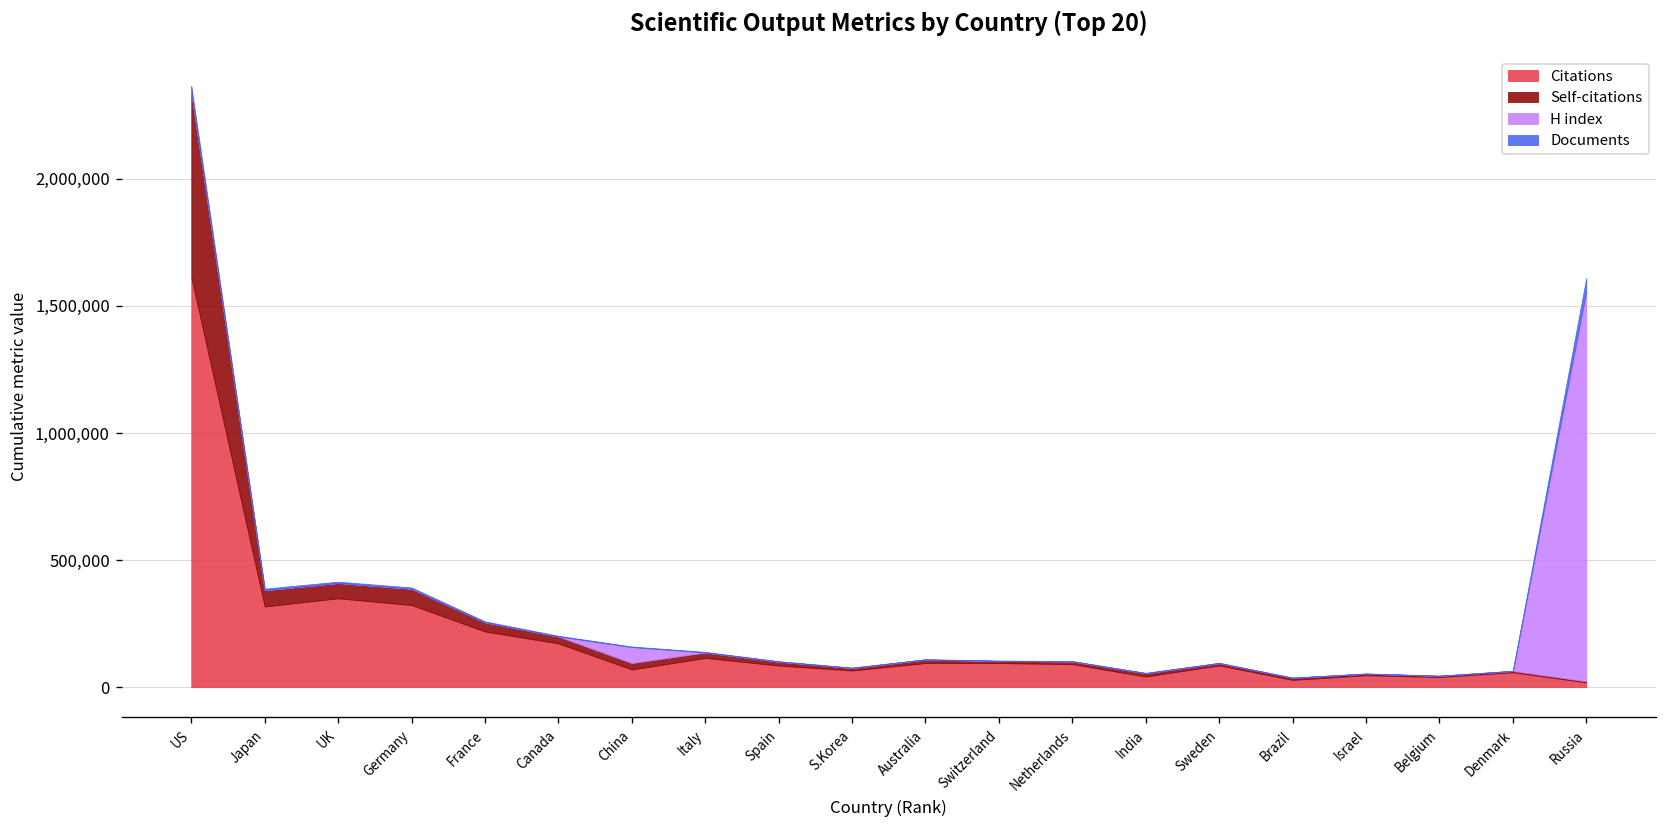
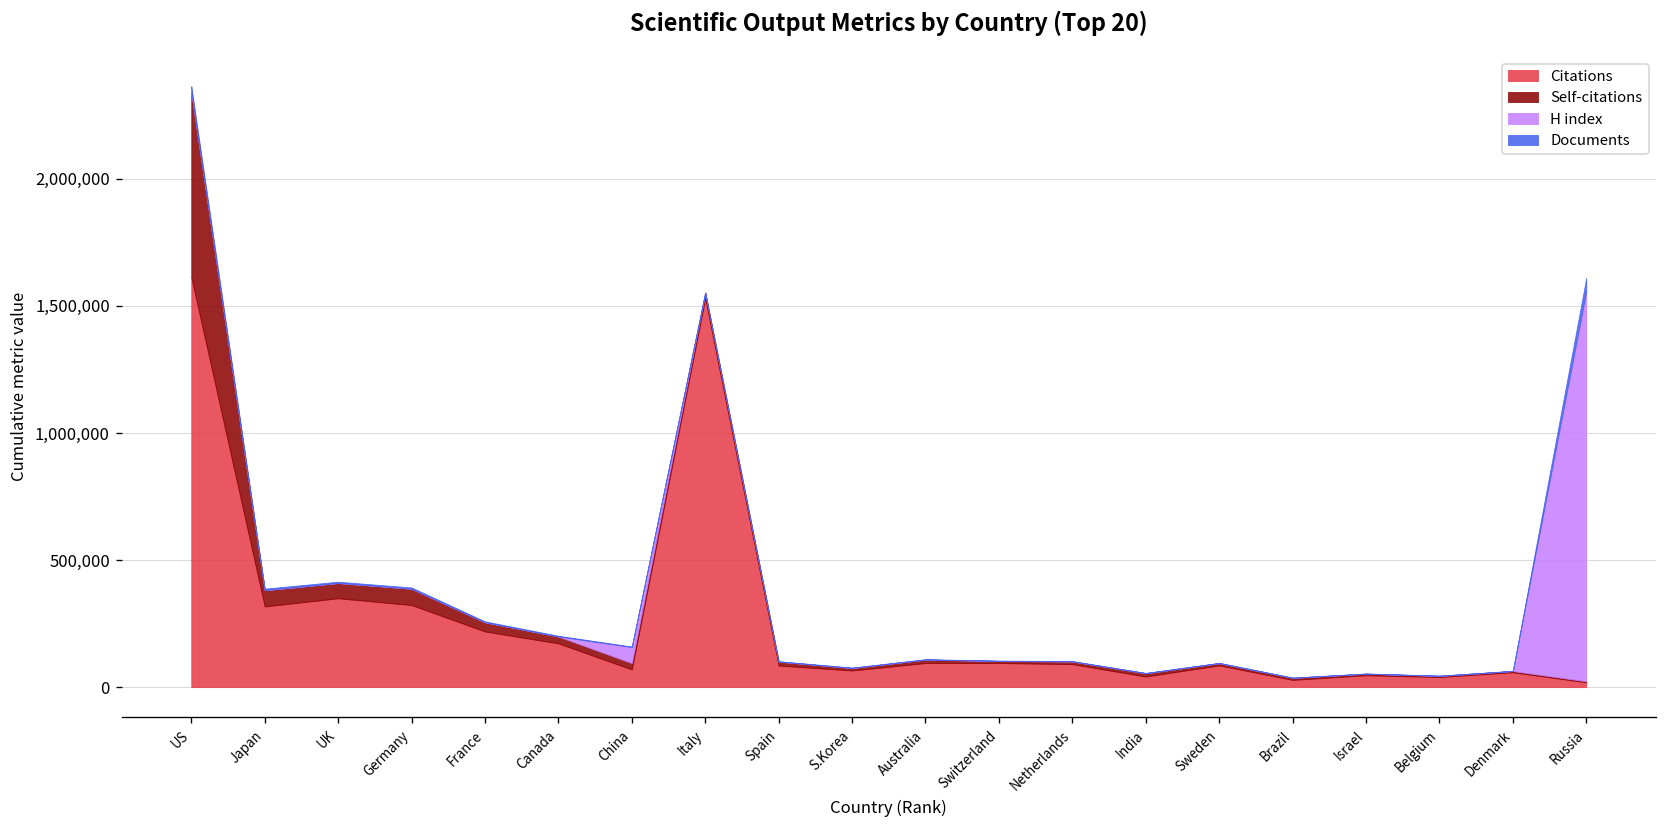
Citations, Italy: 110,000 -> 1,530,000
